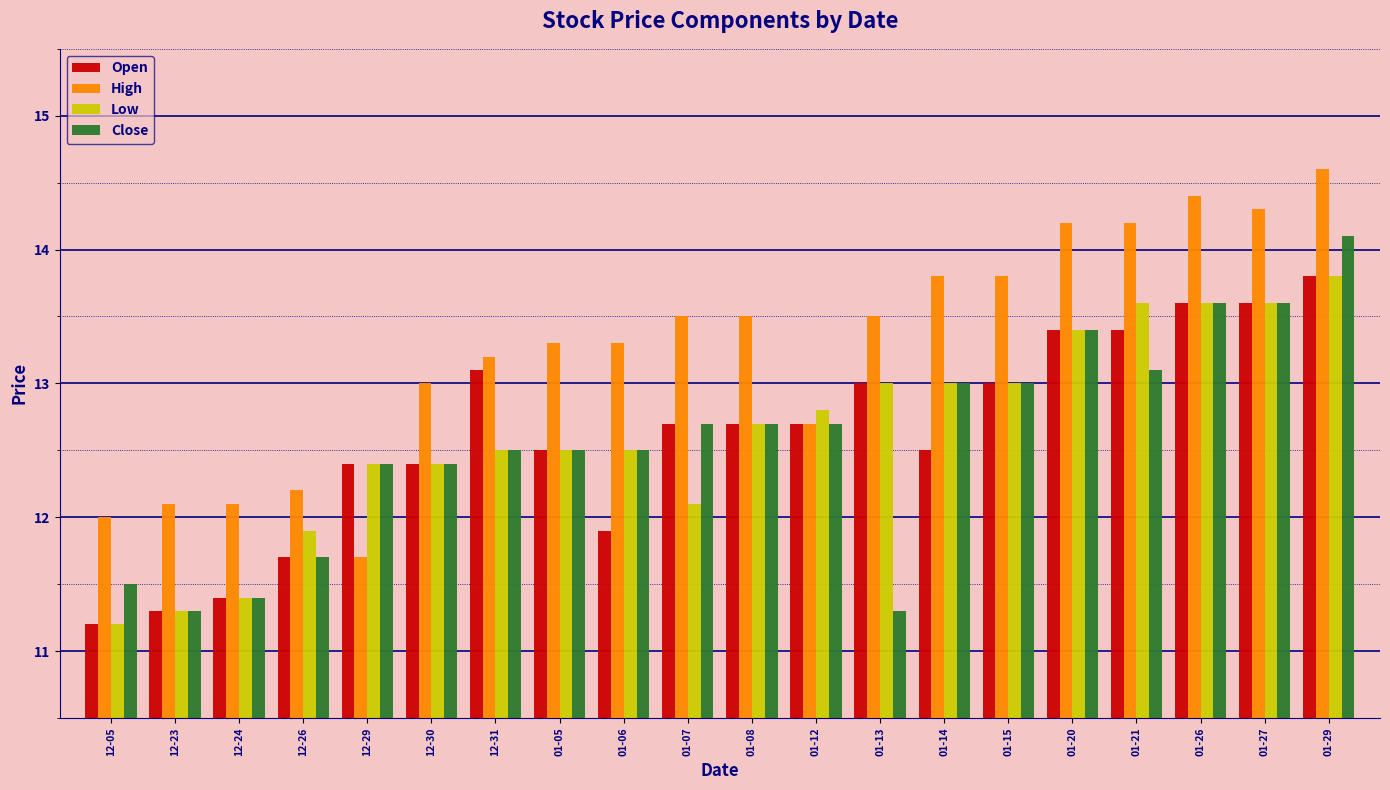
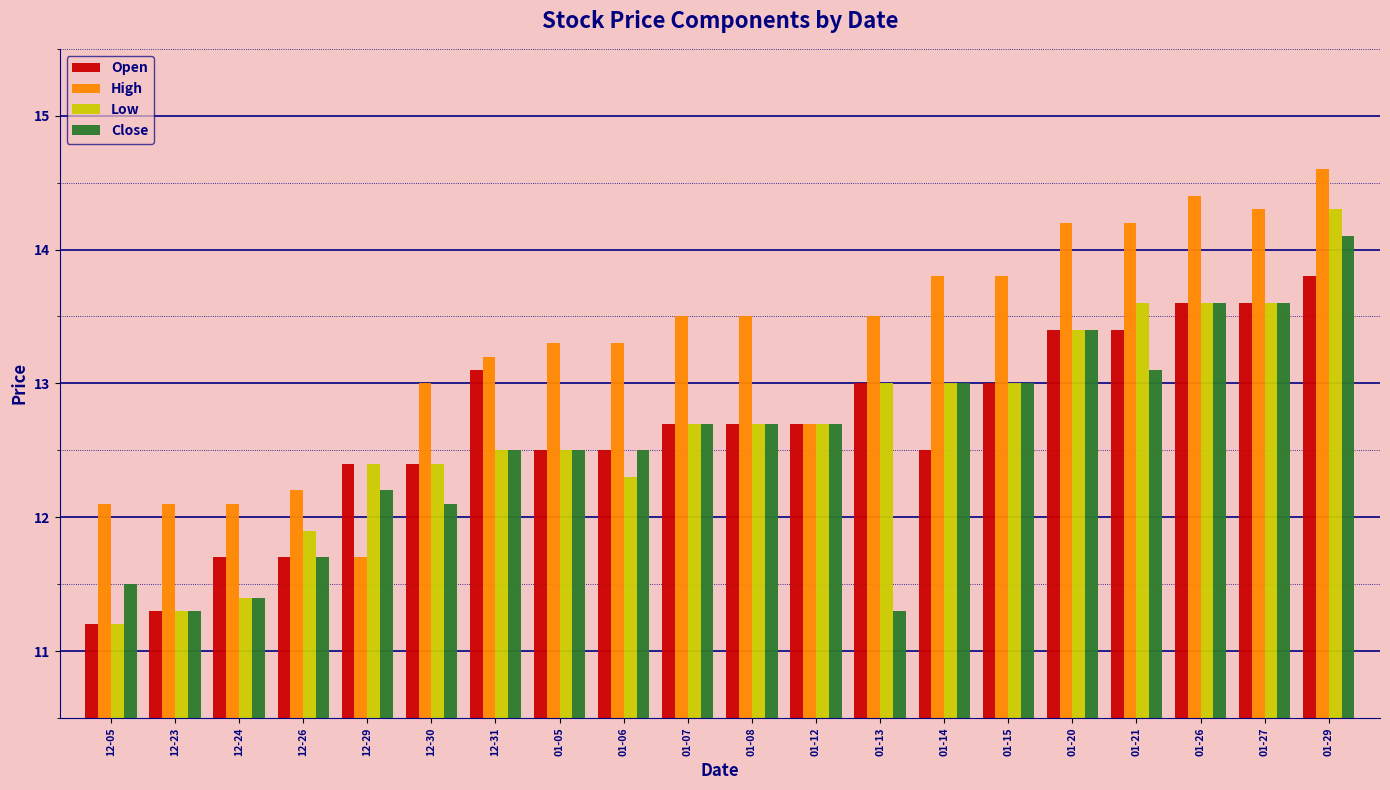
High, 12-05: 12.0 -> 12.1
Open, 12-24: 11.4 -> 11.7
Close, 12-29: 12.4 -> 12.2
Close, 12-30: 12.4 -> 12.1
Open, 01-06: 11.9 -> 12.5
Low, 01-06: 12.5 -> 12.3
Low, 01-07: 12.1 -> 12.7
Low, 01-12: 12.8 -> 12.7
Low, 01-29: 13.8 -> 14.3
